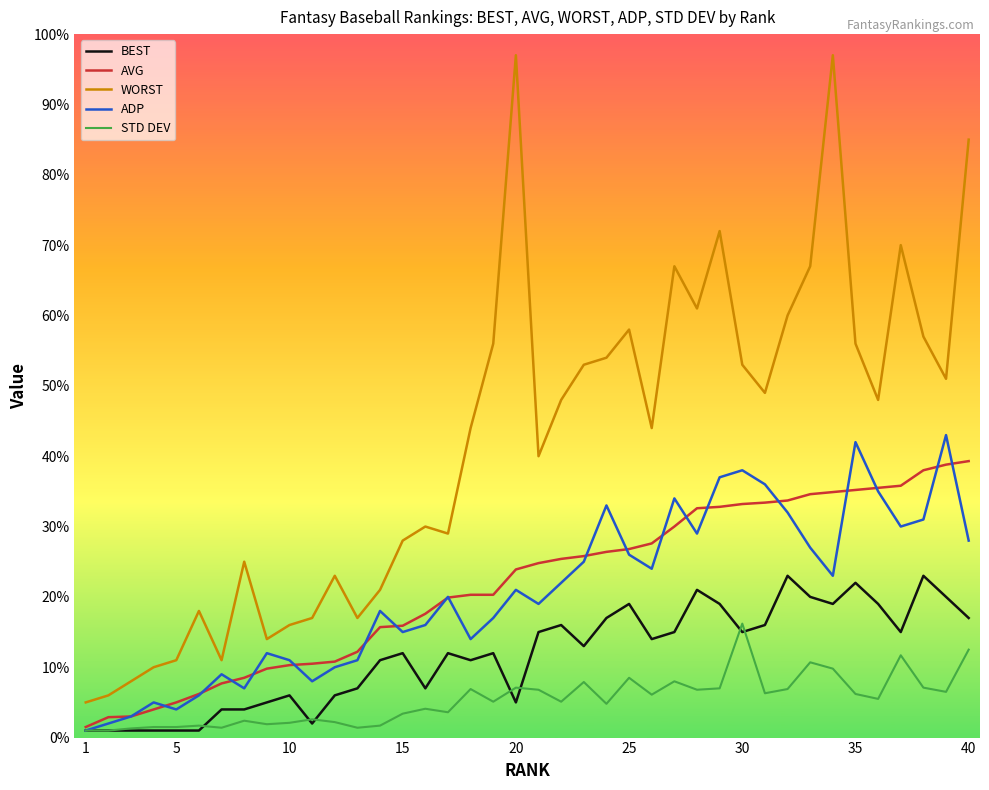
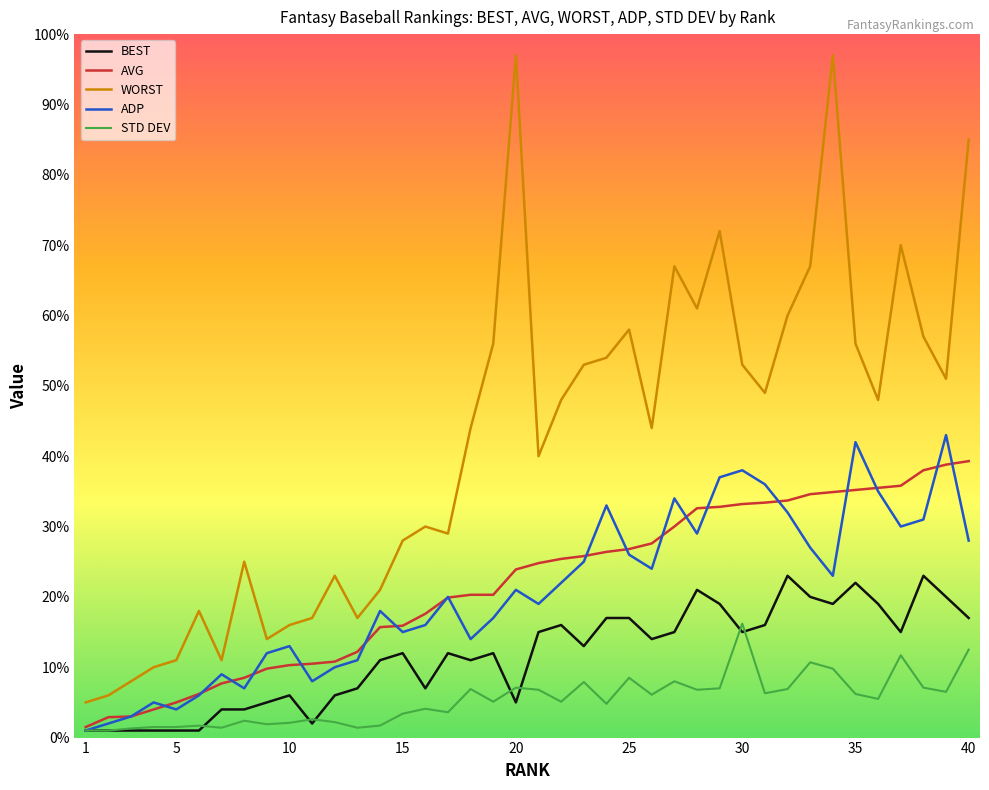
ADP, 10: 11% -> 13%
BEST, 25: 19% -> 17%
